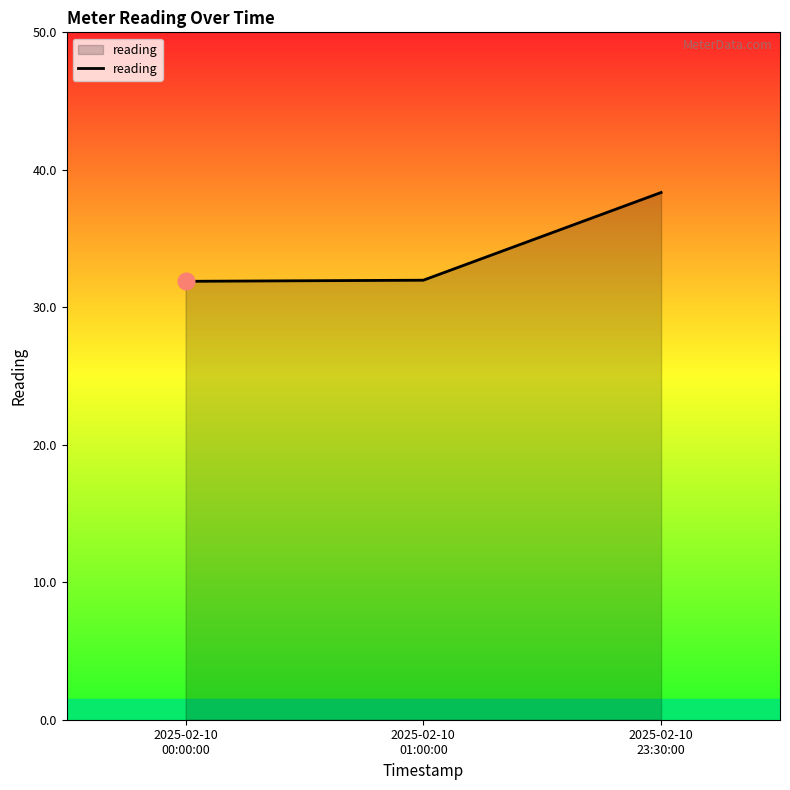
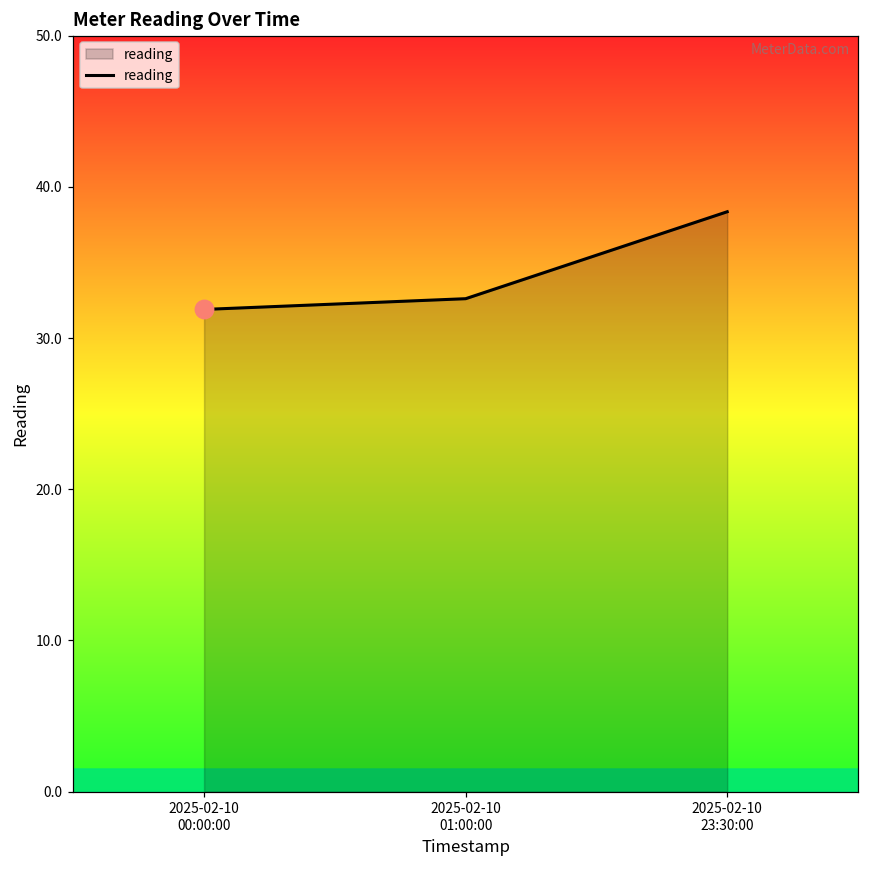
reading, 2025-02-10 01:00:00: 32.0 -> 32.6
